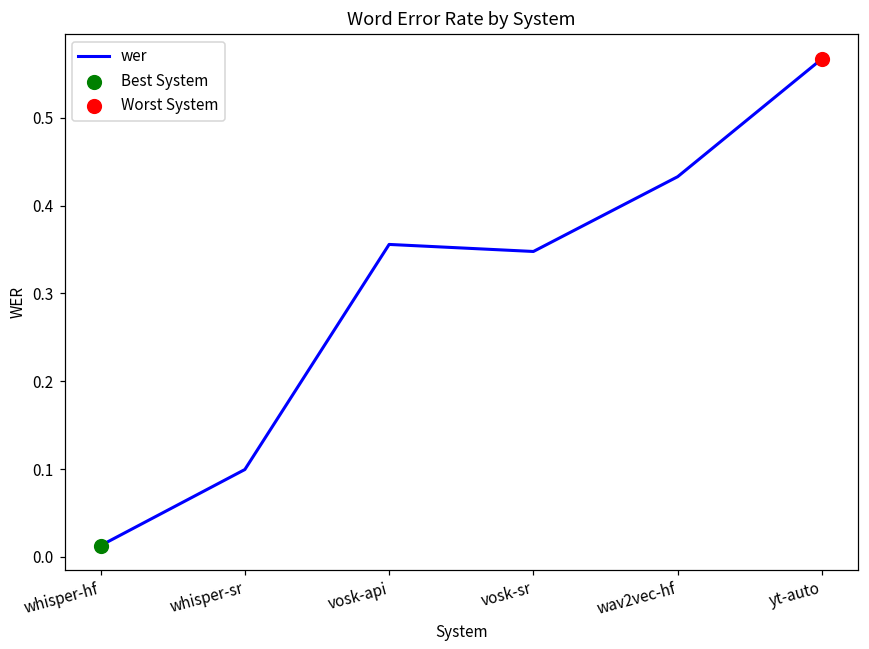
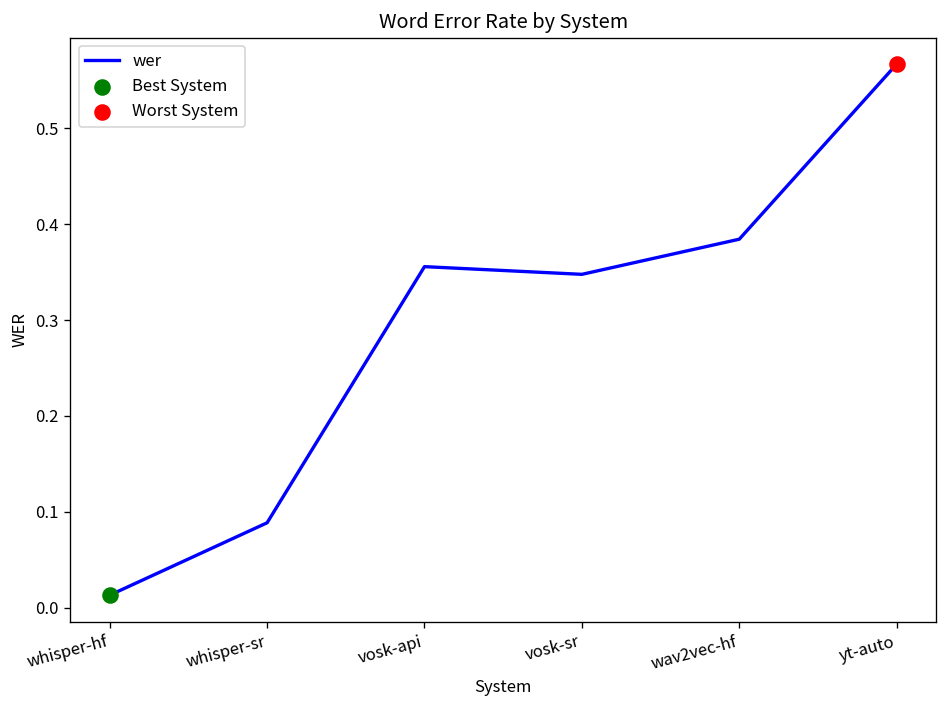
wer, whisper-sr: 0.10 -> 0.09
wer, wav2vec-hf: 0.43 -> 0.38
